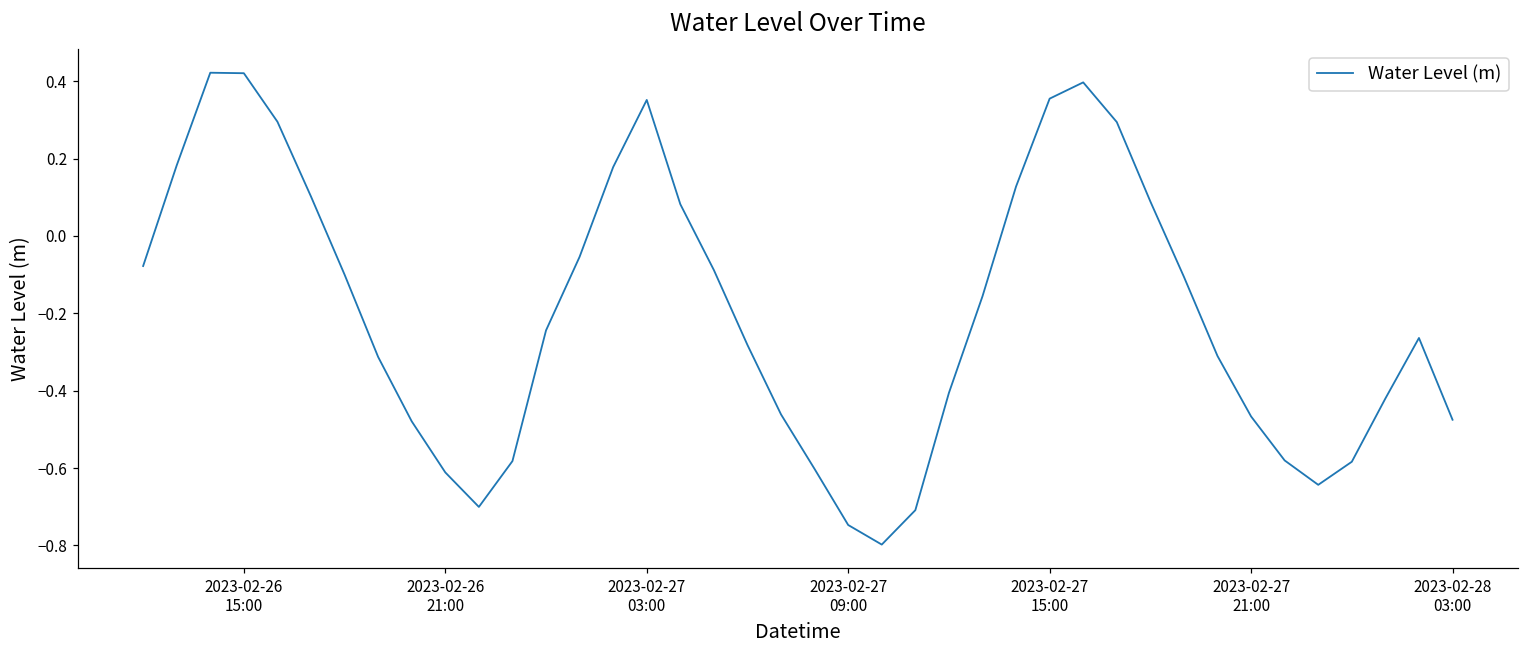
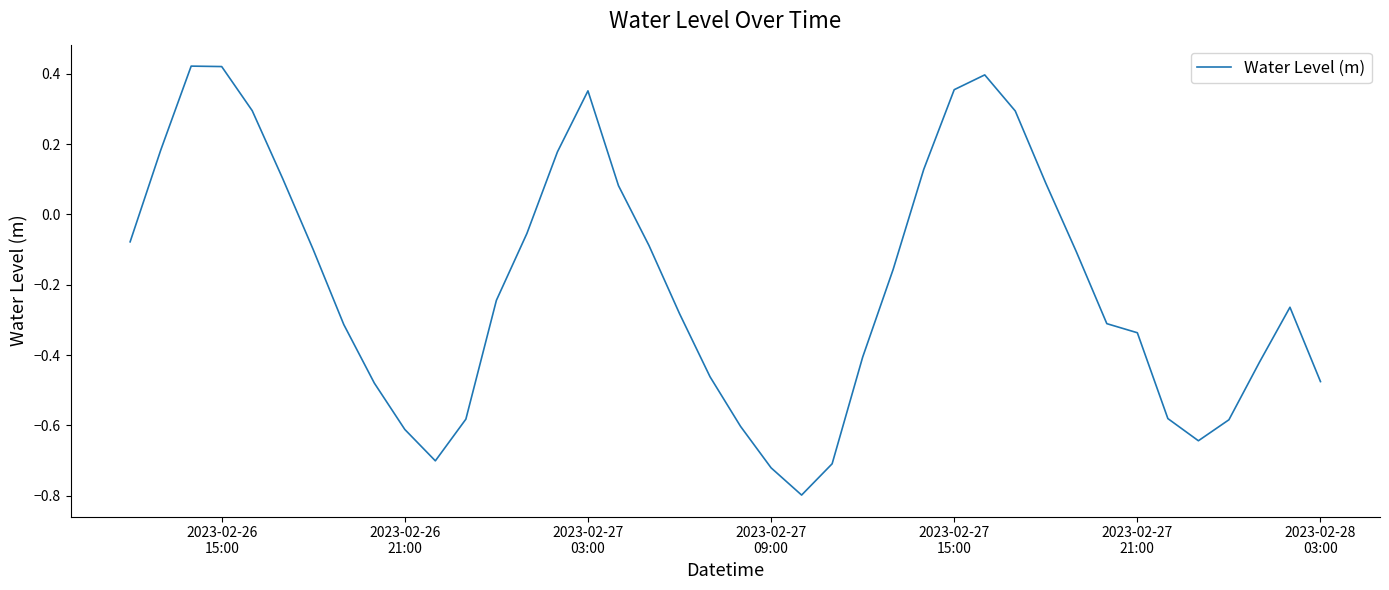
2023-02-27 09:00: -0.75 -> -0.72
2023-02-27 21:00: -0.47 -> -0.34
